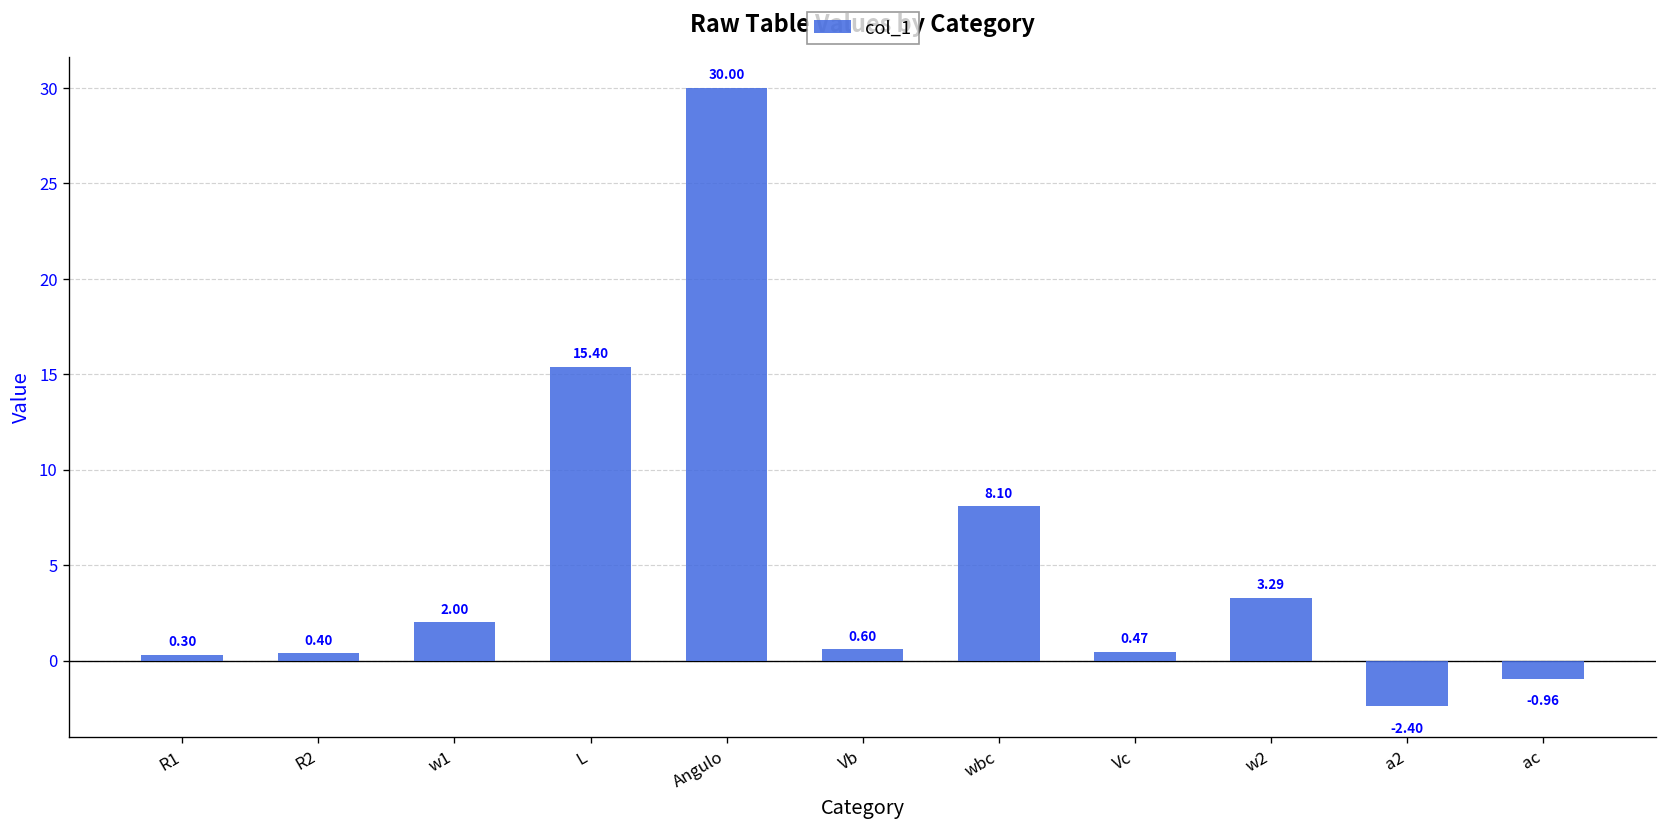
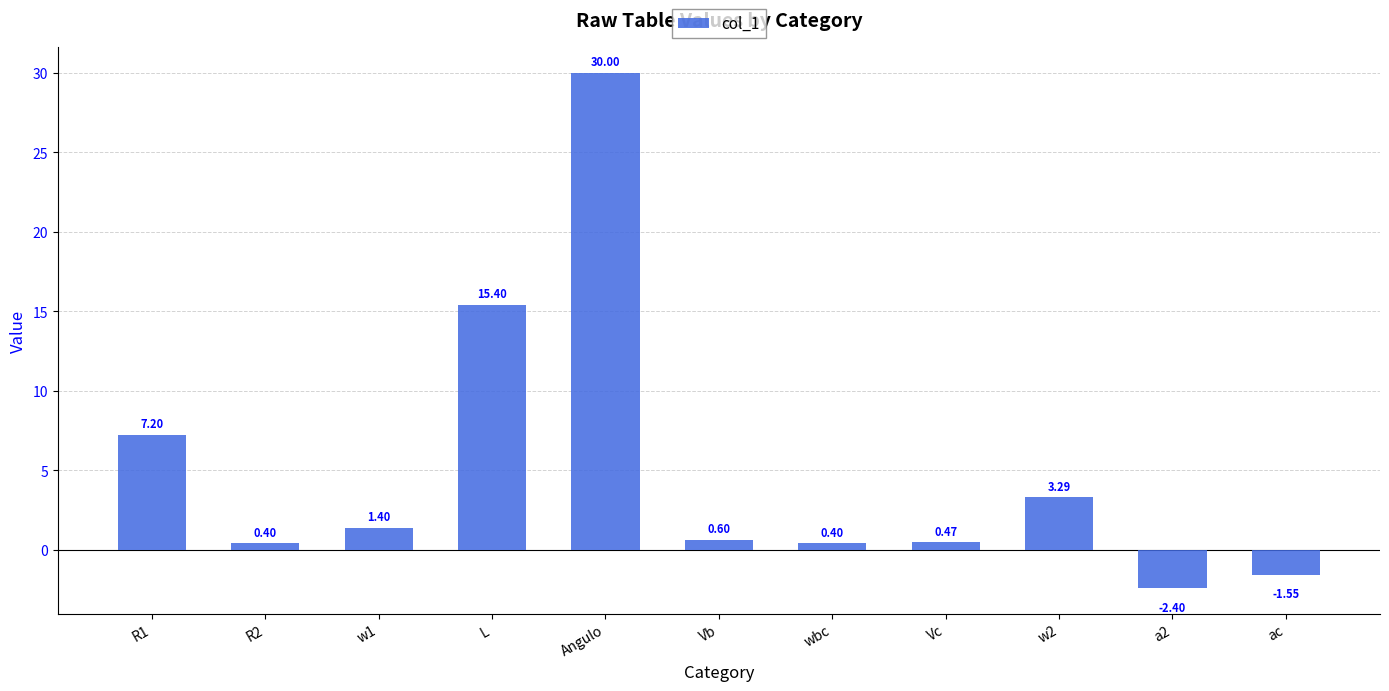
R1: 0.30 -> 7.20
w1: 2.00 -> 1.40
wbc: 8.10 -> 0.40
ac: -0.96 -> -1.55
